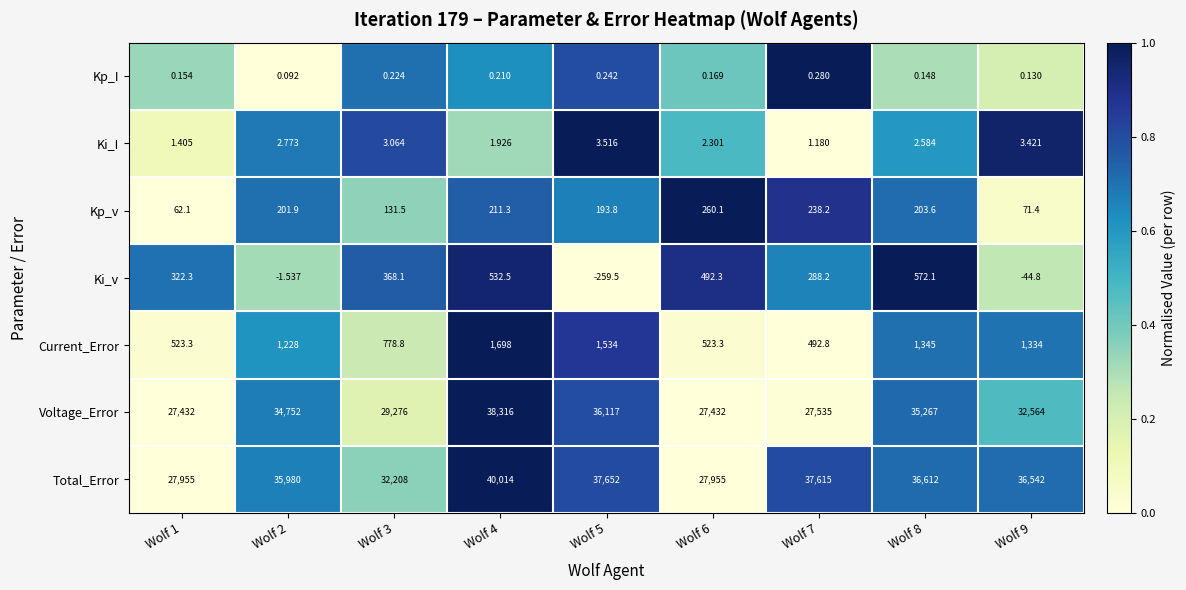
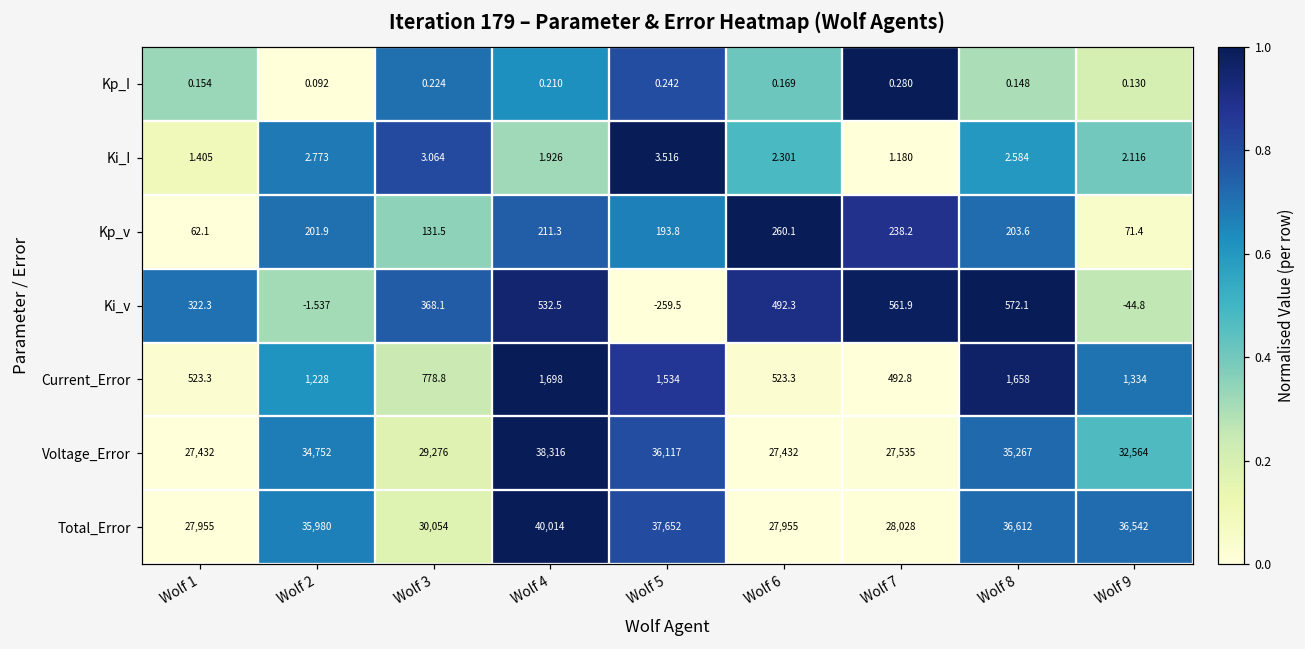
Ki_I, Wolf 9: 3.421 -> 2.116
Ki_v, Wolf 7: 288.2 -> 561.9
Current_Error, Wolf 8: 1,345 -> 1,658
Total_Error, Wolf 3: 32,208 -> 30,054
Total_Error, Wolf 7: 37,615 -> 28,028
